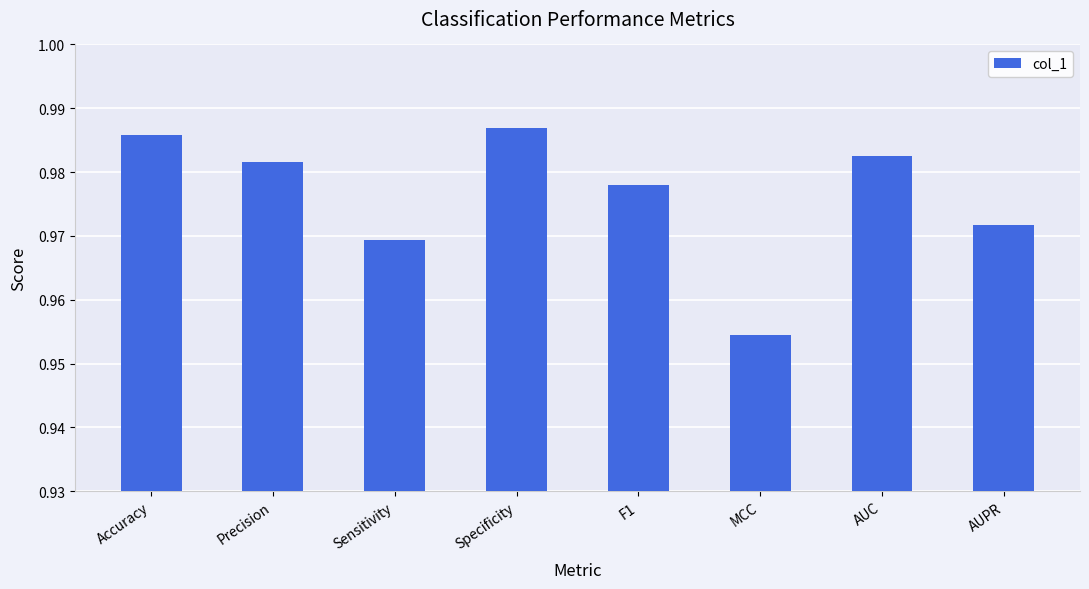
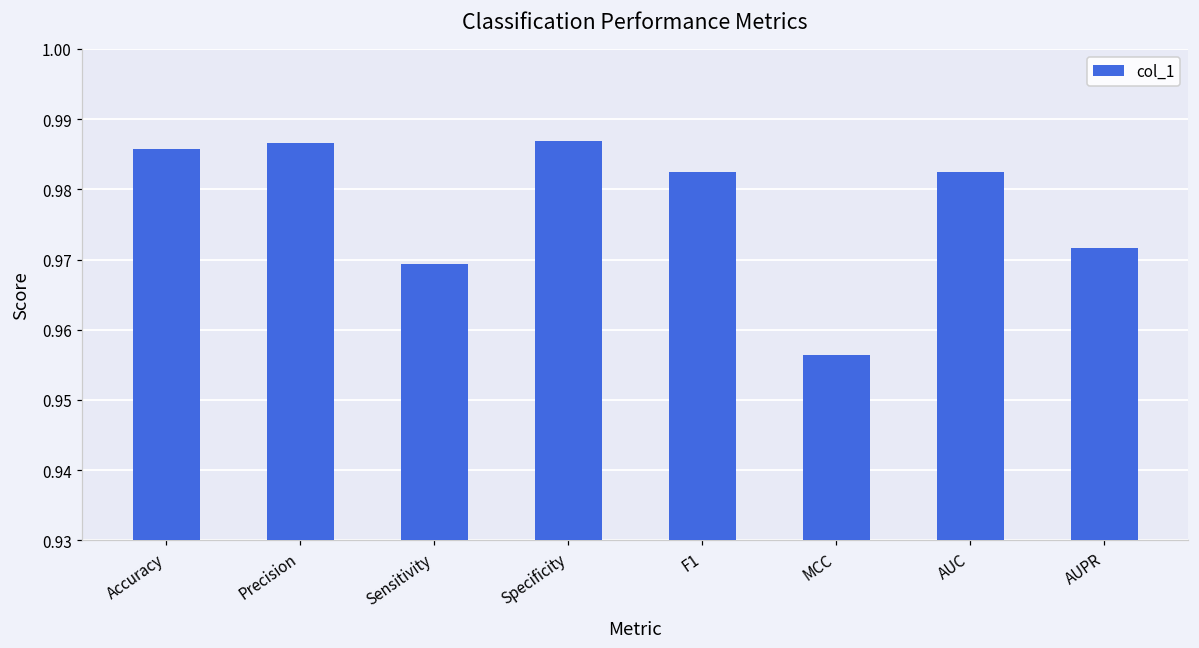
Precision: 0.982 -> 0.987
F1: 0.978 -> 0.983
MCC: 0.955 -> 0.956
